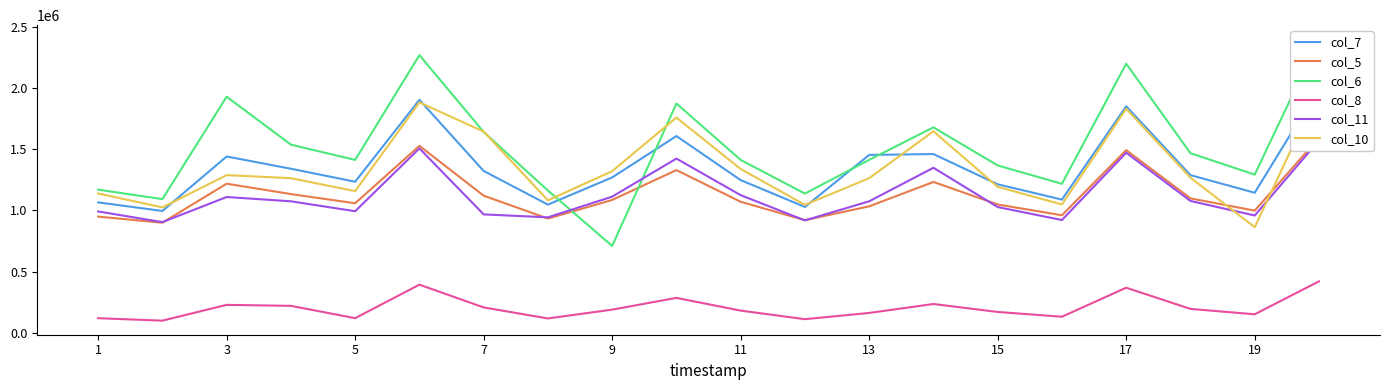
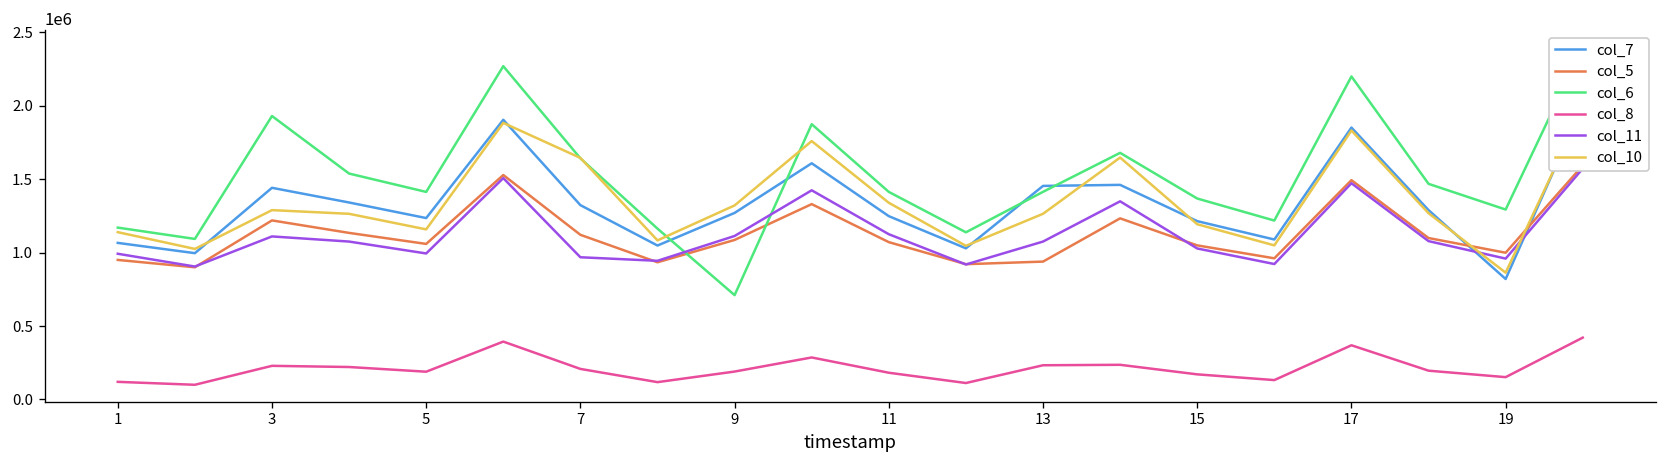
col_8, 5: 120000 -> 190000
col_5, 13: 1030000 -> 940000
col_8, 13: 160000 -> 230000
col_7, 19: 1150000 -> 820000
